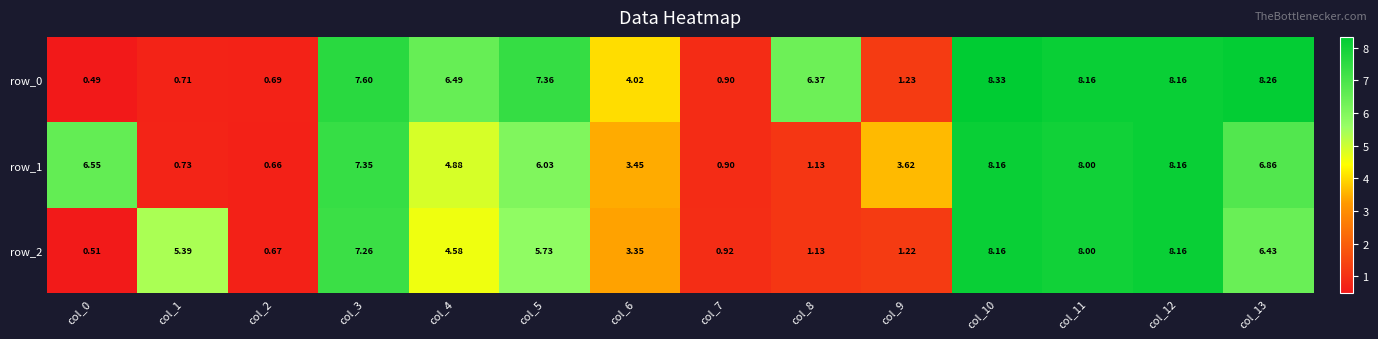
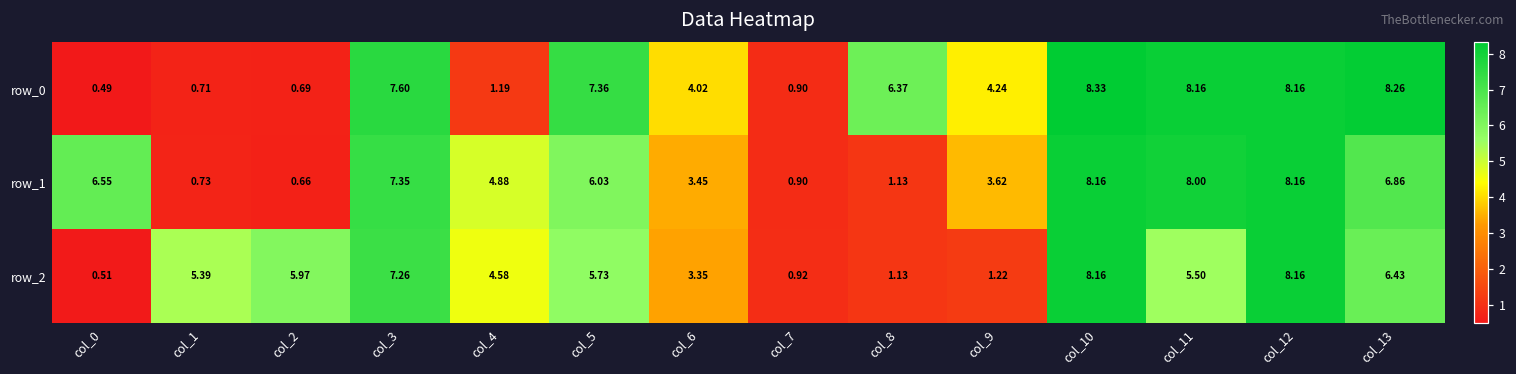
row_0, col_4: 6.49 -> 1.19
row_0, col_9: 1.23 -> 4.24
row_2, col_2: 0.67 -> 5.97
row_2, col_11: 8.00 -> 5.50
